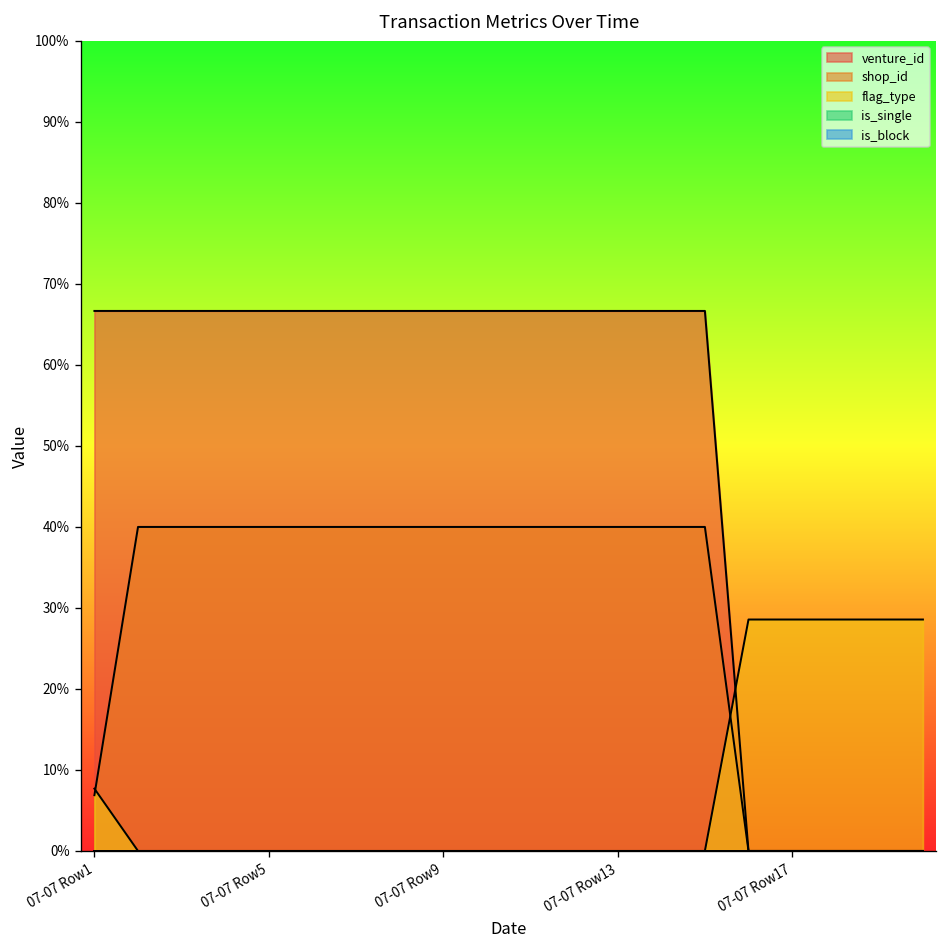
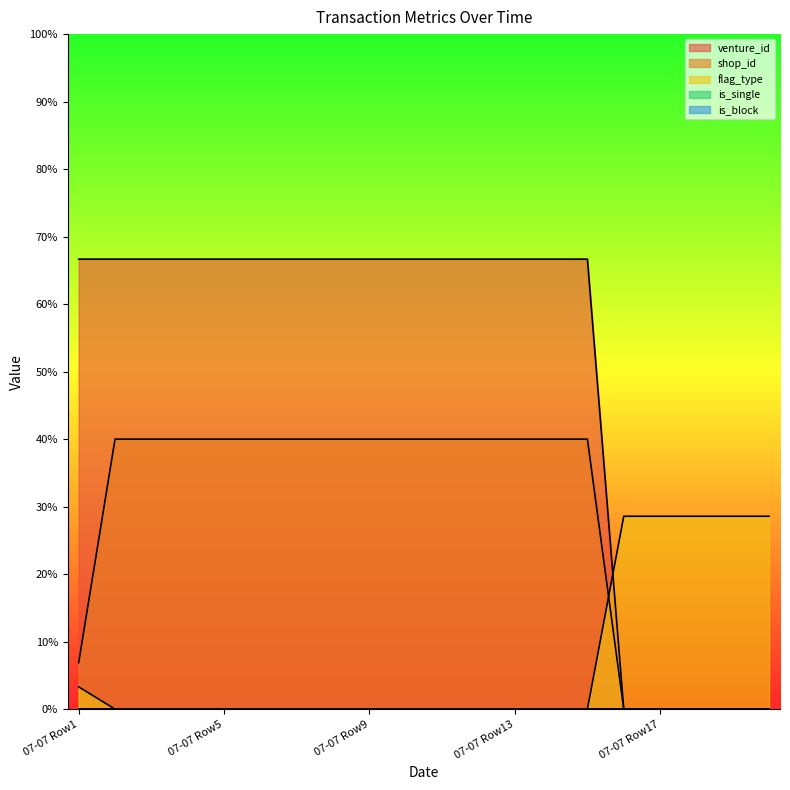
flag_type, 07-07 Row1: 8% -> 3%
